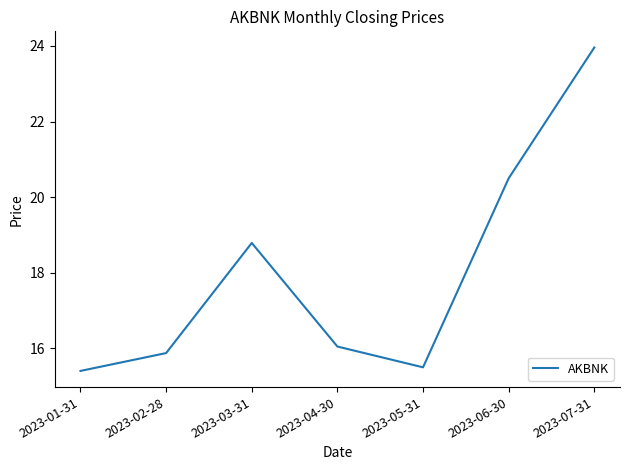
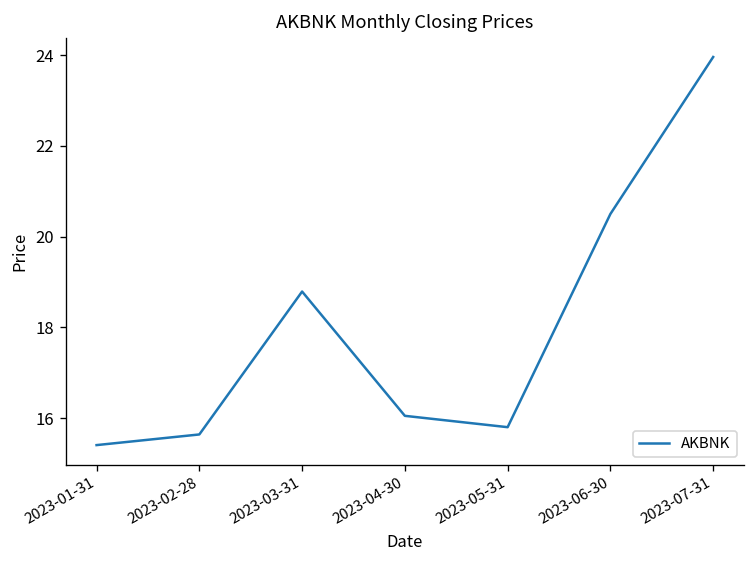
2023-02-28: 15.9 -> 15.6
2023-05-31: 15.5 -> 15.8
